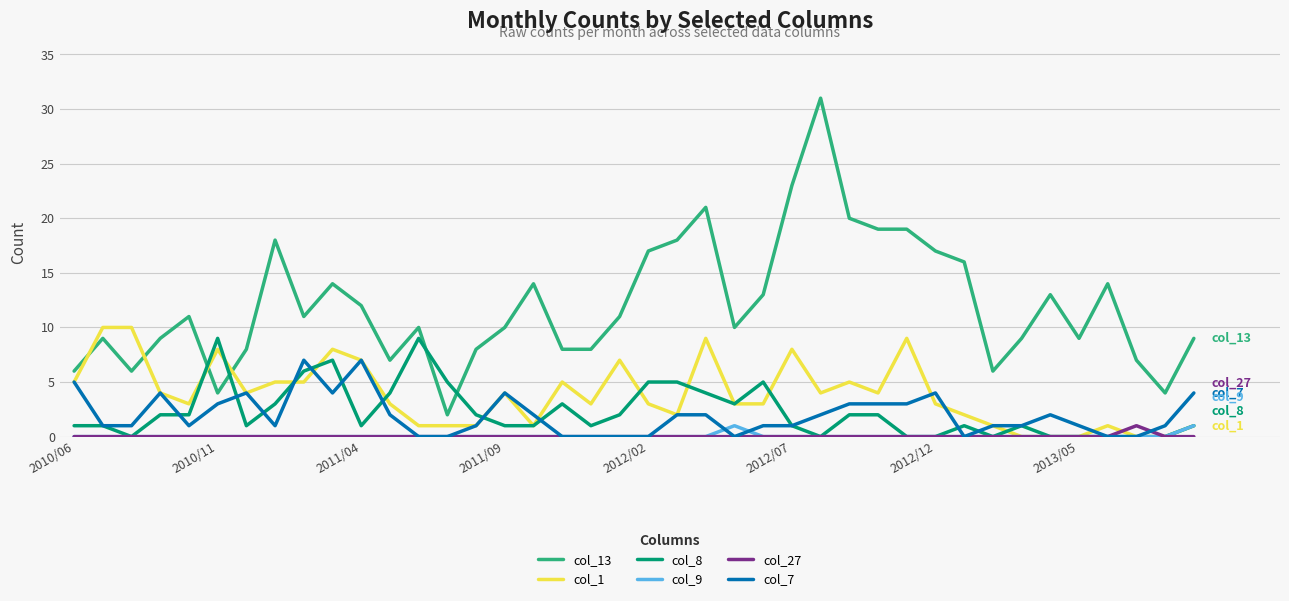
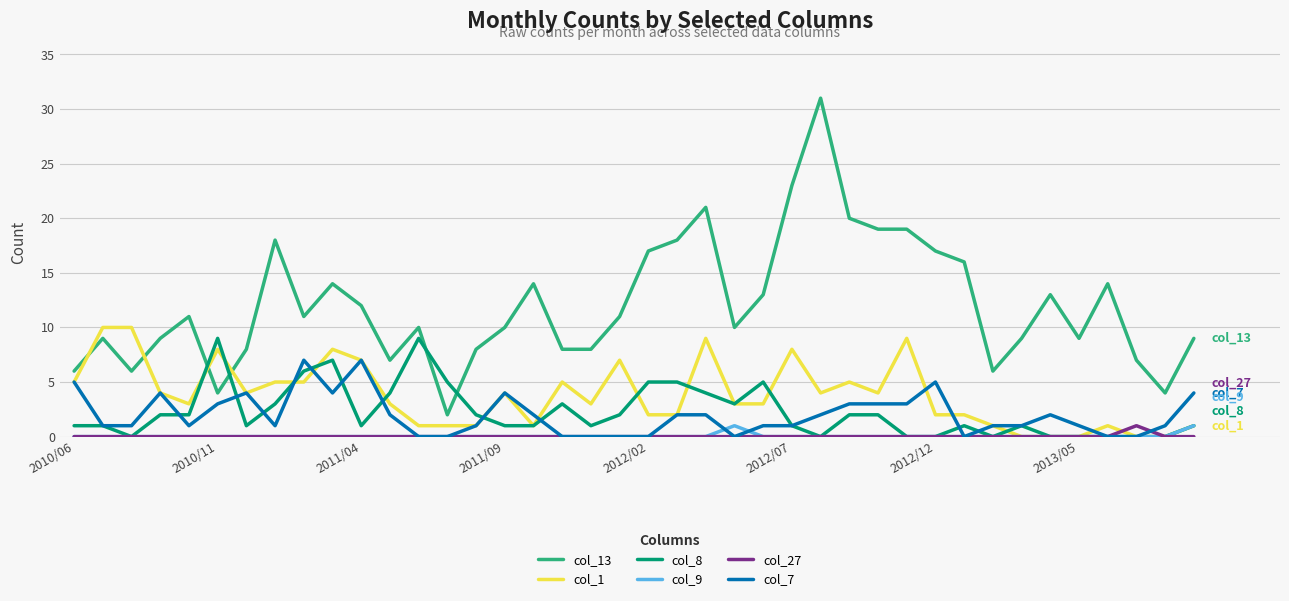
col_1, 2012/02: 3 -> 2
col_1, 2012/12: 3 -> 2
col_7, 2012/12: 4 -> 5
